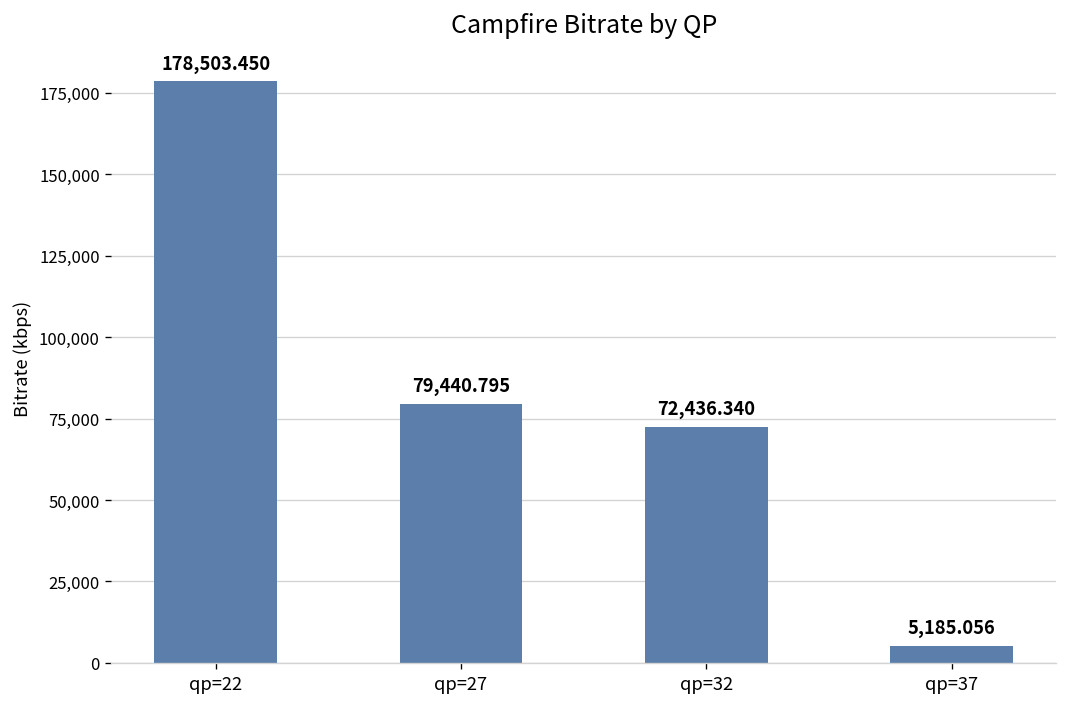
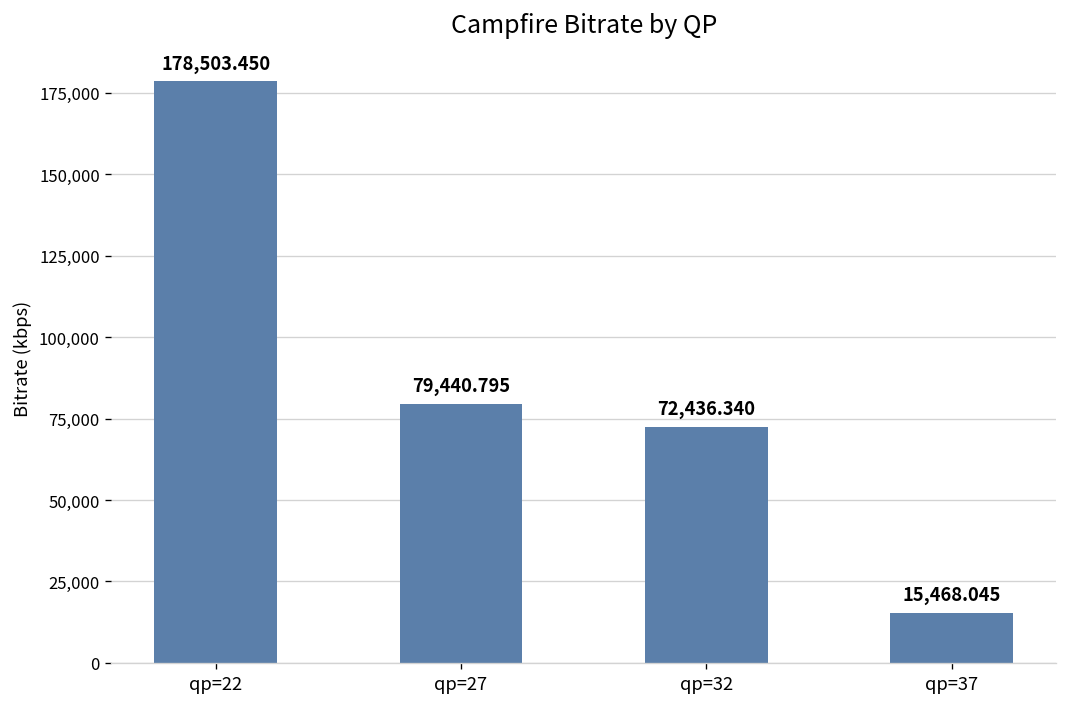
qp=37: 5,185.056 -> 15,468.045
